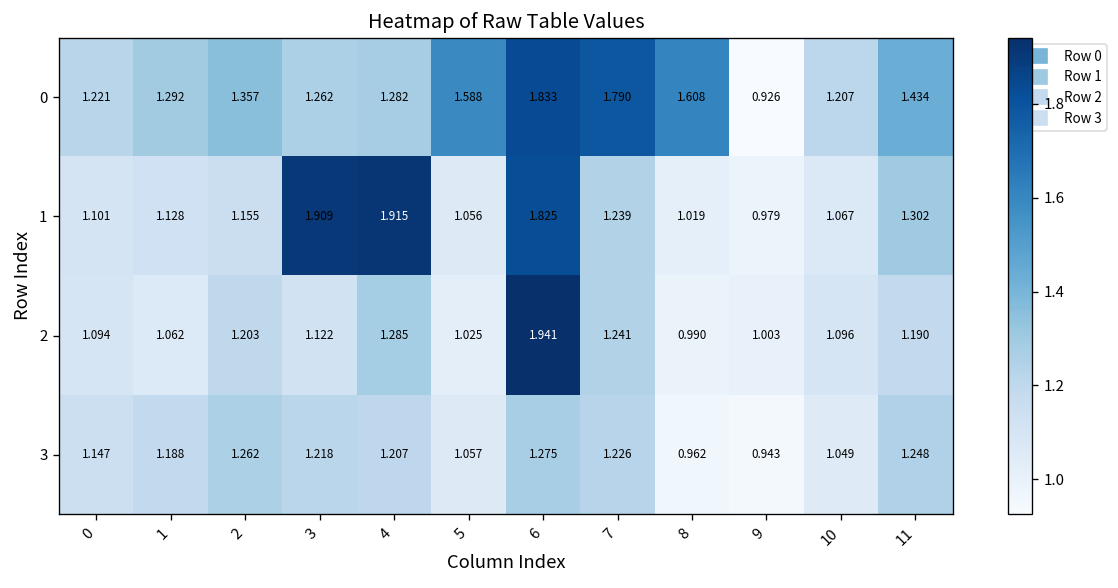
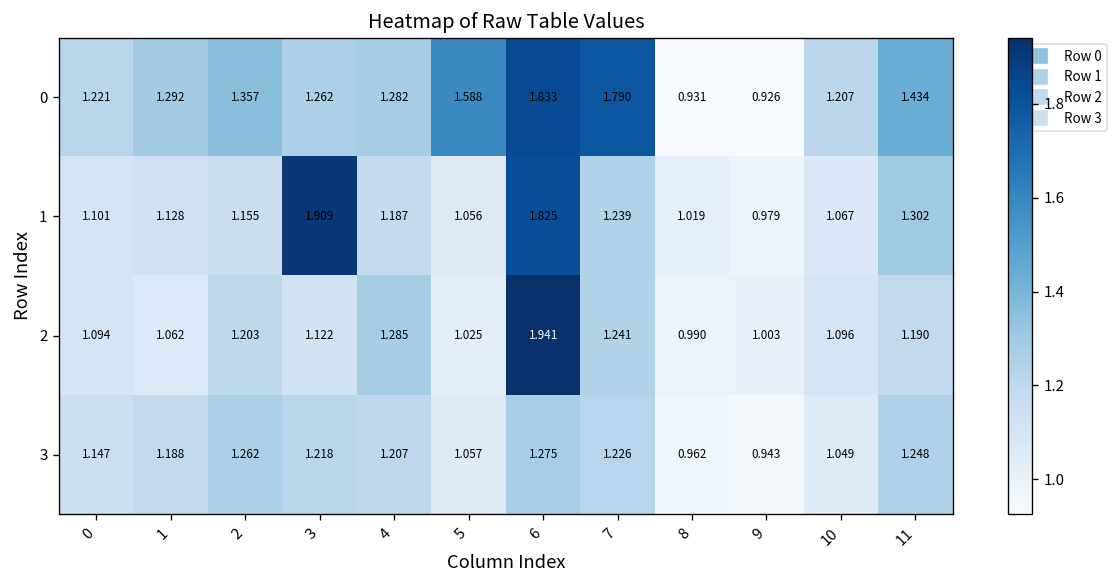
0, 8: 1.608 -> 0.931
1, 4: 1.915 -> 1.187
